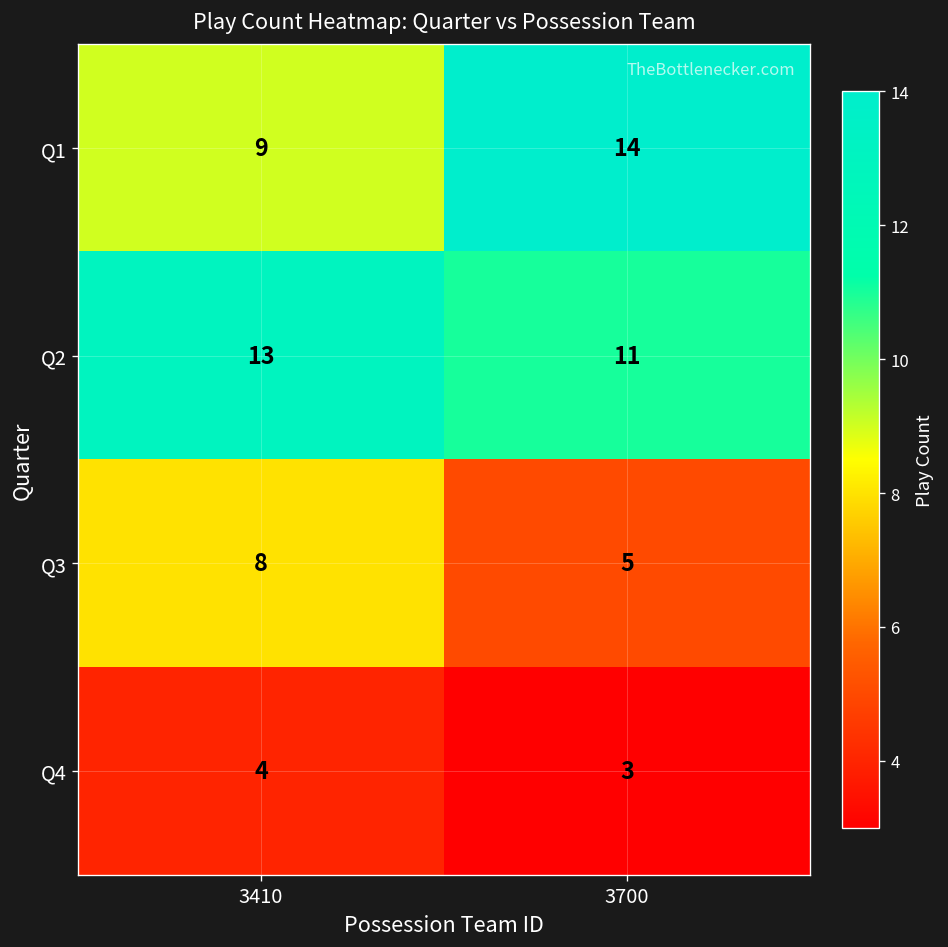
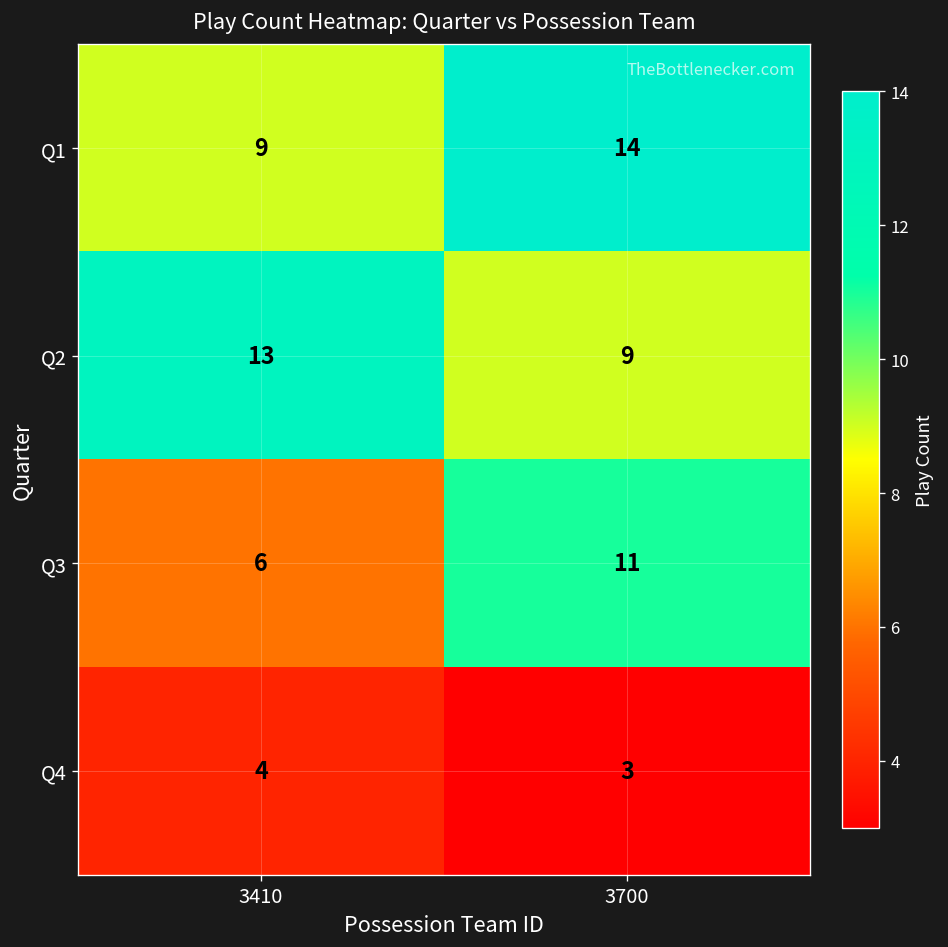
Q2, 3700: 11 -> 9
Q3, 3410: 8 -> 6
Q3, 3700: 5 -> 11
